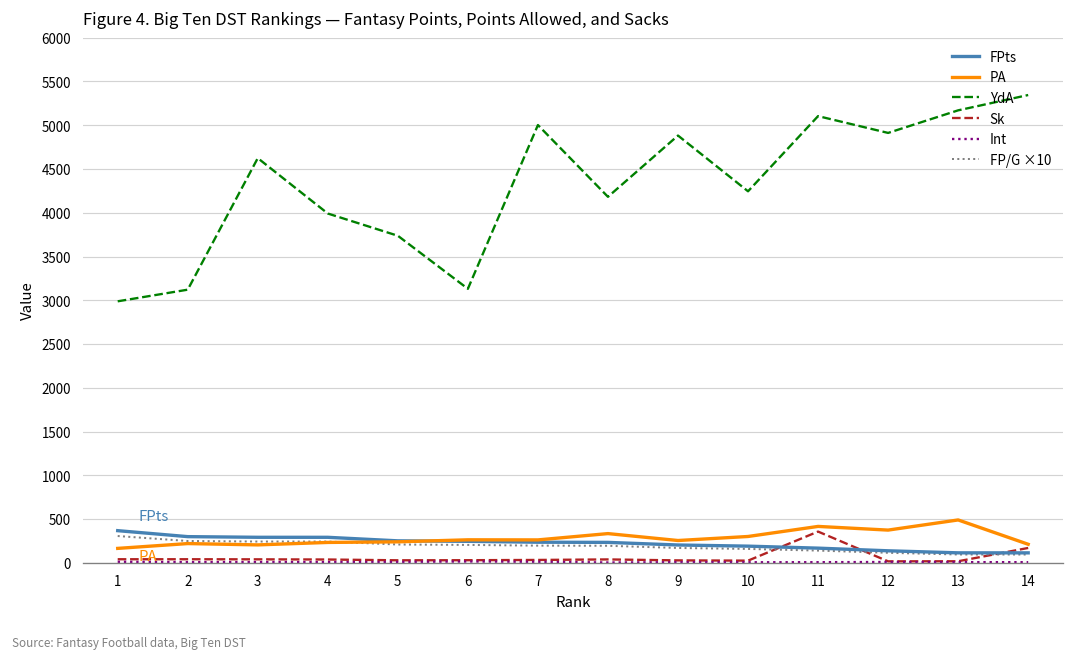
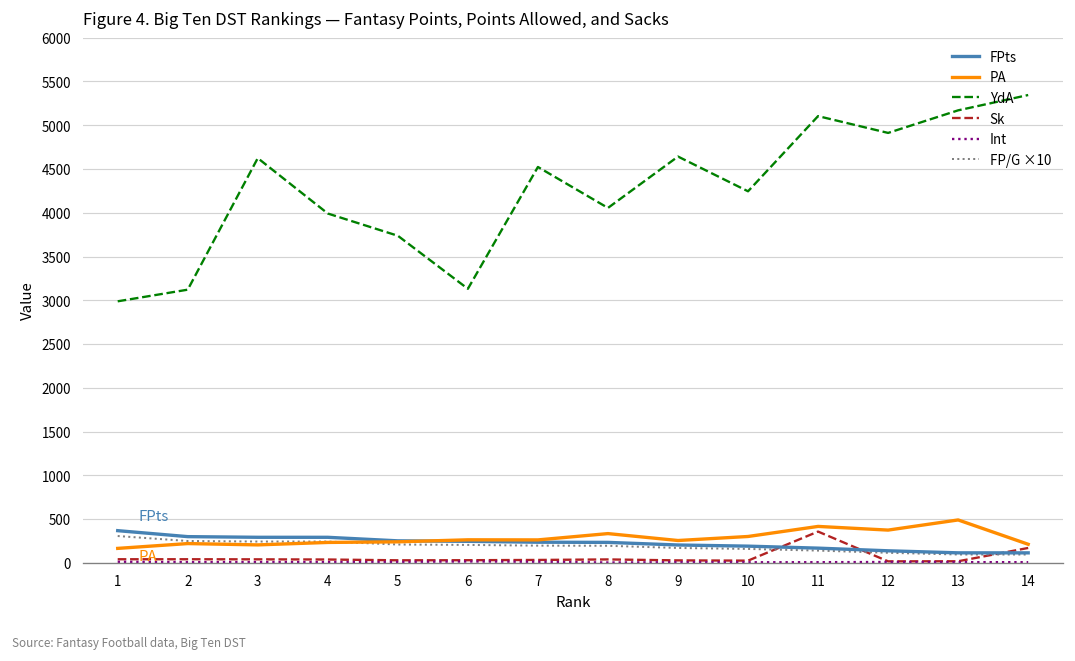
YdA, 7: 5000 -> 4500
YdA, 8: 4200 -> 4100
YdA, 9: 4900 -> 4600
